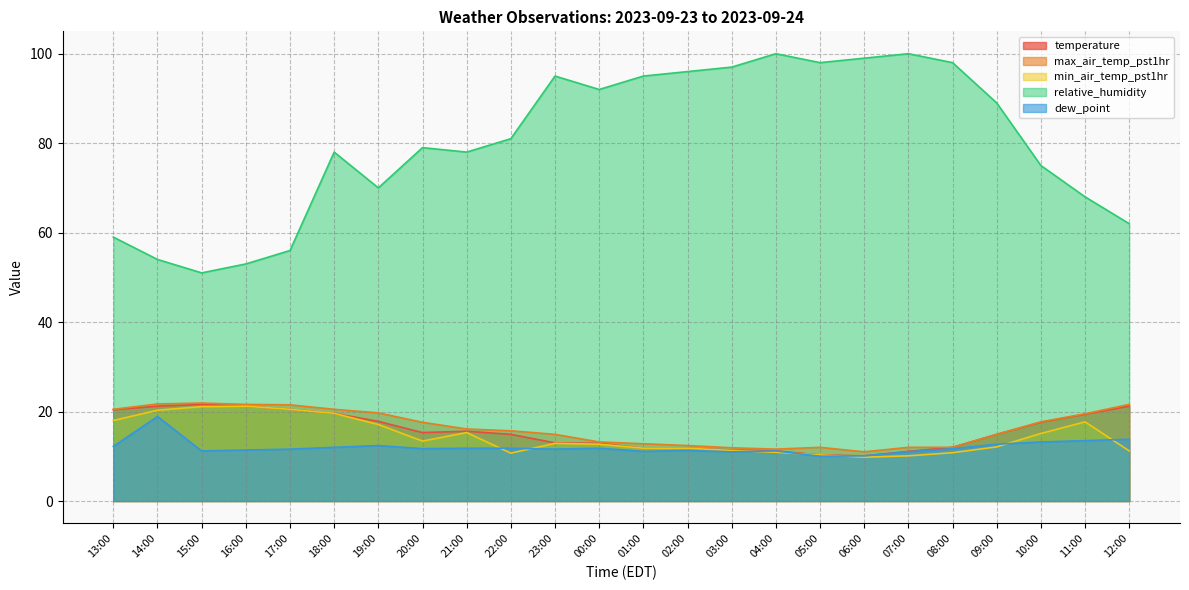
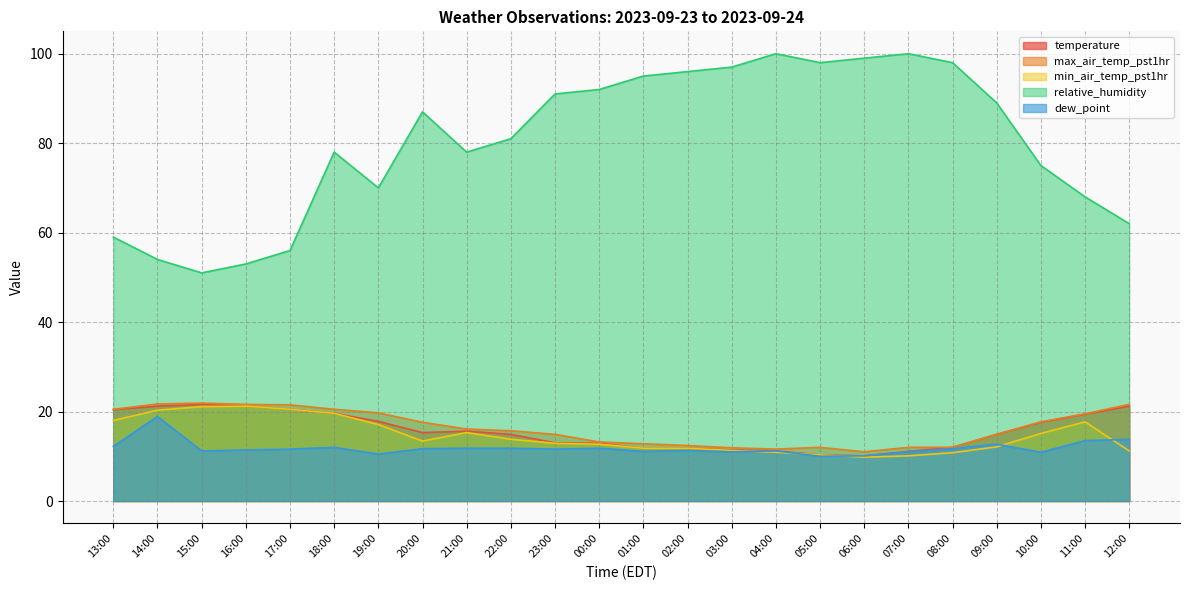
dew_point, 19:00: 12 -> 11
relative_humidity, 20:00: 79 -> 87
min_air_temp_pst1hr, 22:00: 11 -> 14
relative_humidity, 23:00: 95 -> 91
dew_point, 10:00: 13 -> 11
